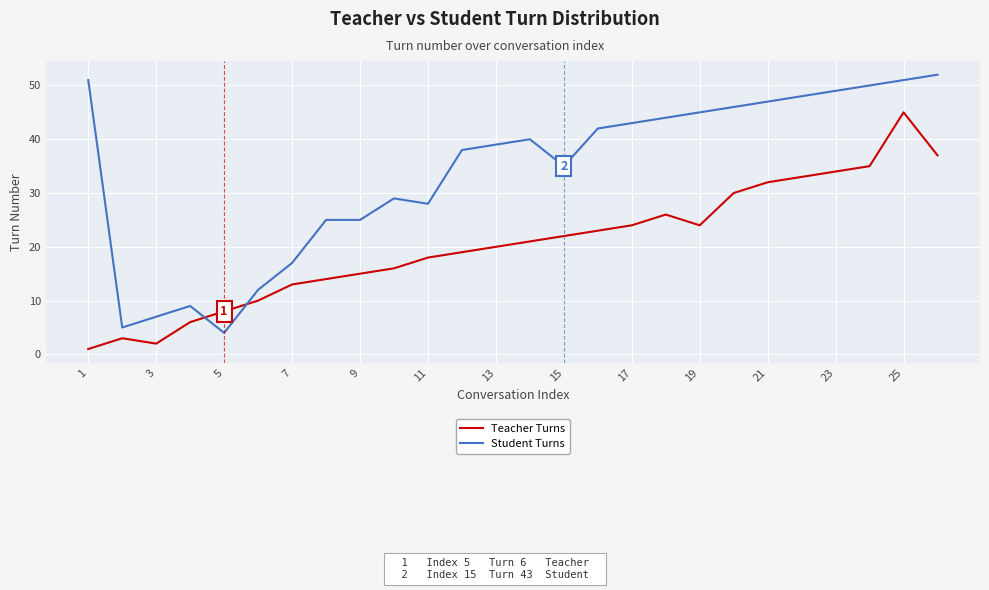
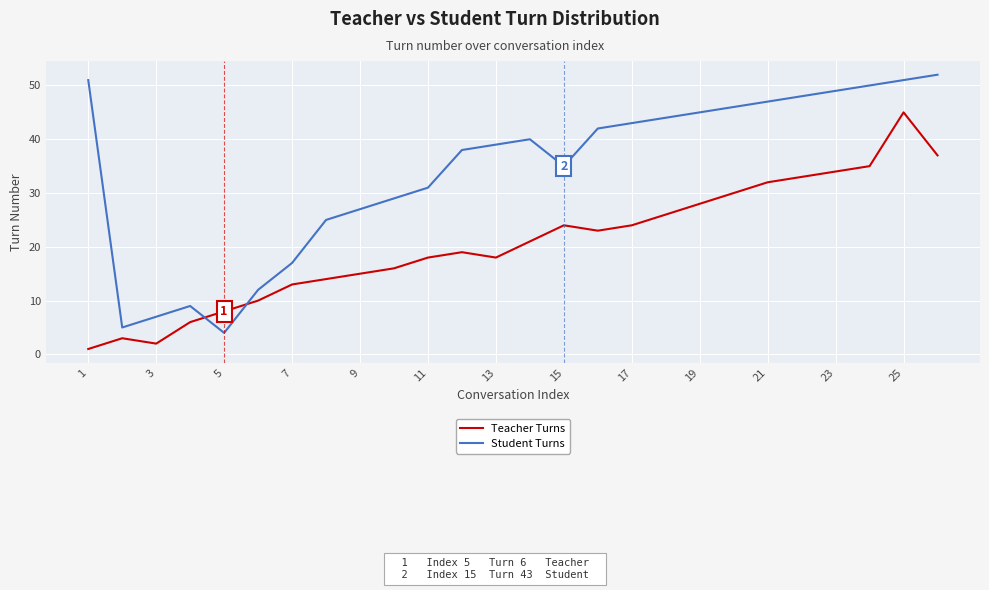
Student Turns, 9: 25 -> 27
Student Turns, 11: 28 -> 31
Teacher Turns, 13: 20 -> 18
Teacher Turns, 15: 22 -> 24
Teacher Turns, 19: 24 -> 28
